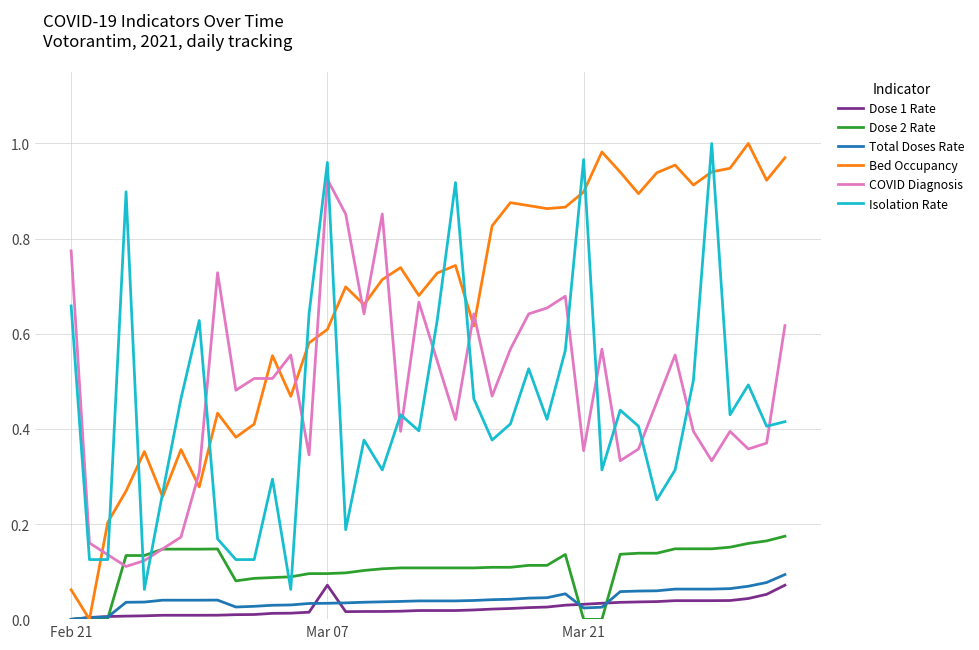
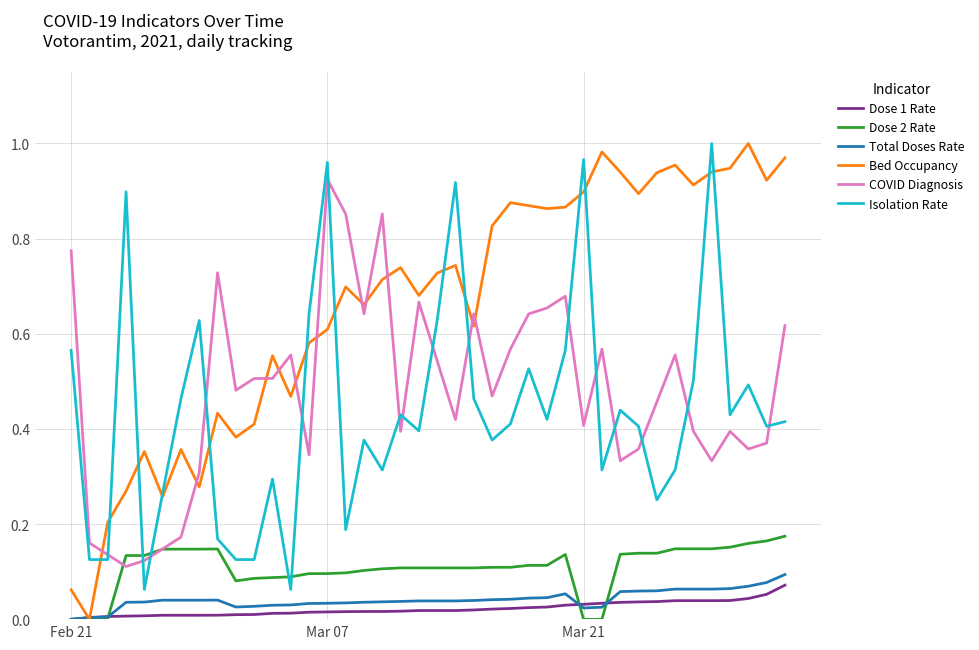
Isolation Rate, Feb 21: 0.66 -> 0.57
Dose 1 Rate, Mar 07: 0.07 -> 0.02
COVID Diagnosis, Mar 21: 0.35 -> 0.41
